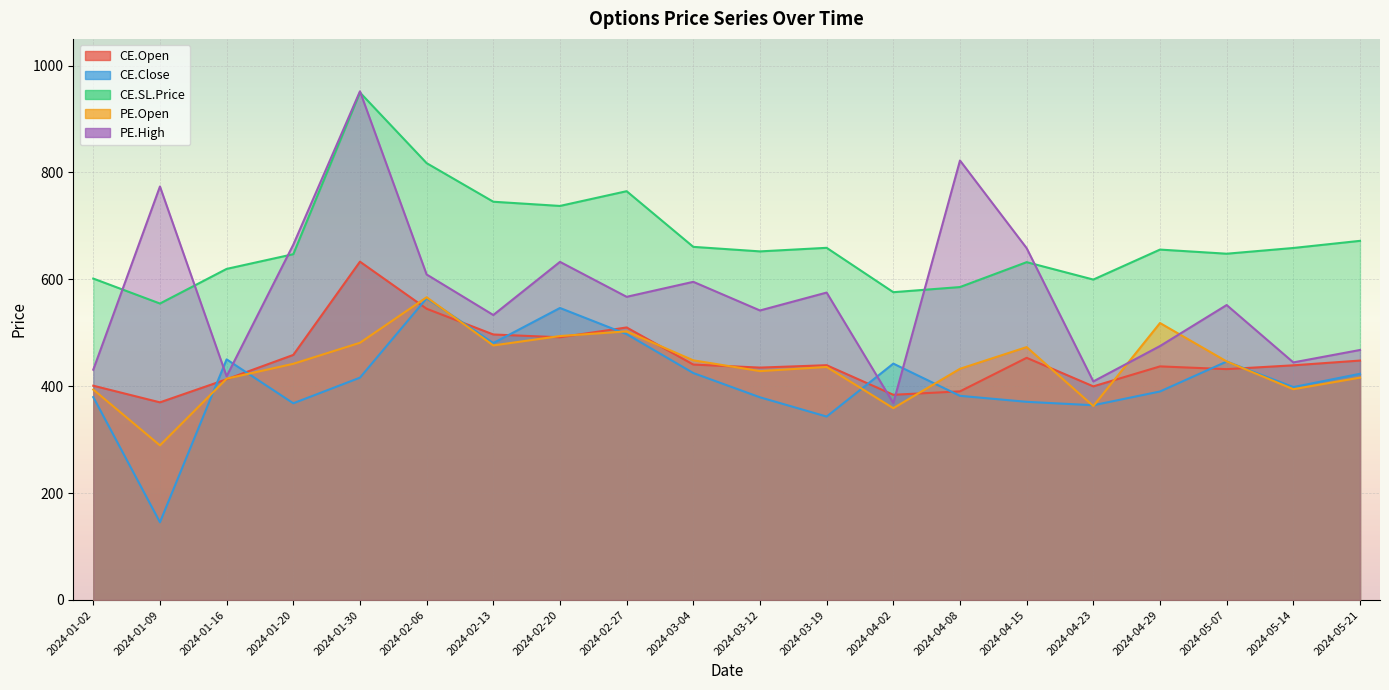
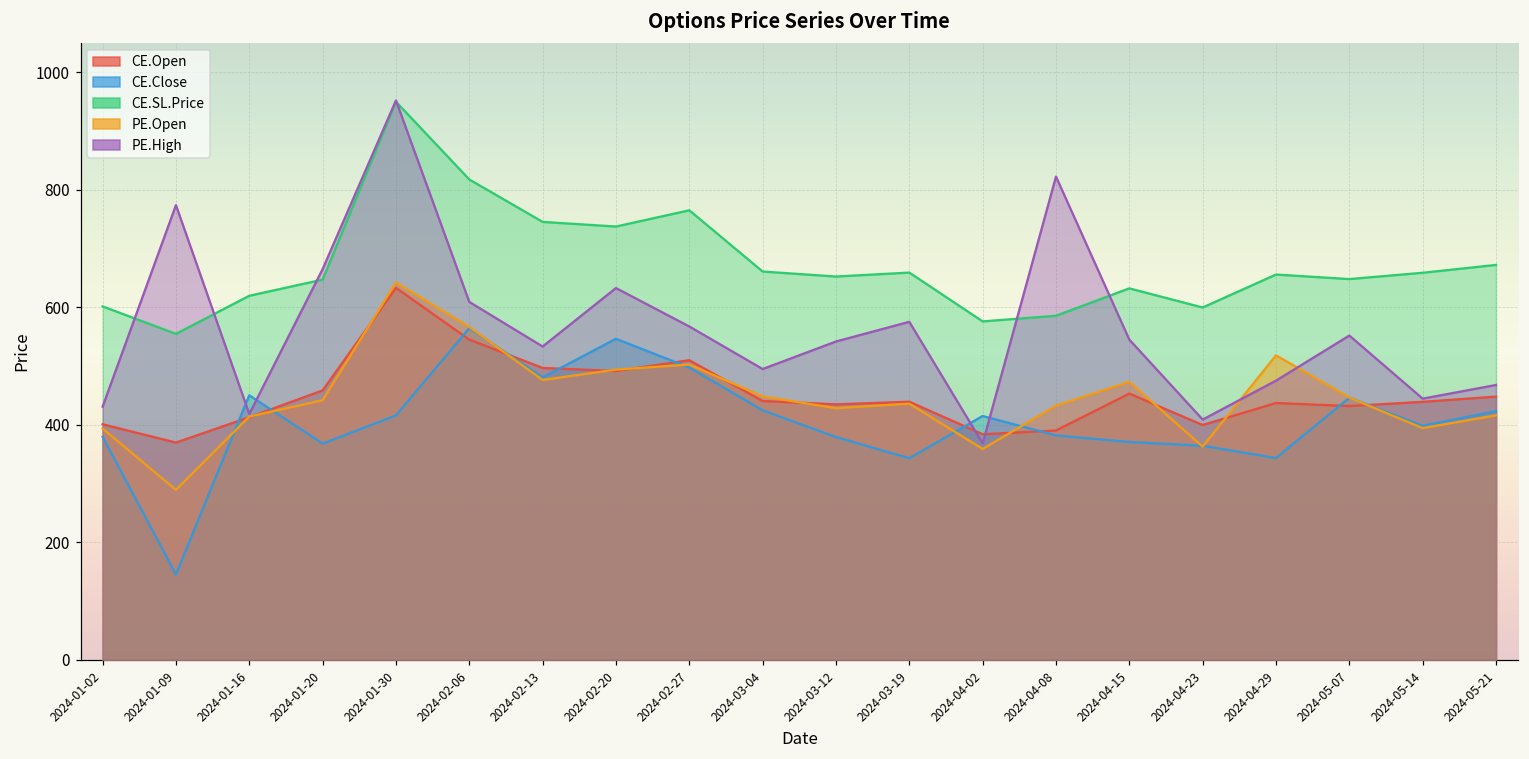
PE.Open, 2024-01-30: 480 -> 640
PE.High, 2024-03-04: 600 -> 500
CE.Close, 2024-04-02: 440 -> 420
PE.High, 2024-04-15: 660 -> 550
CE.Close, 2024-04-29: 390 -> 340
